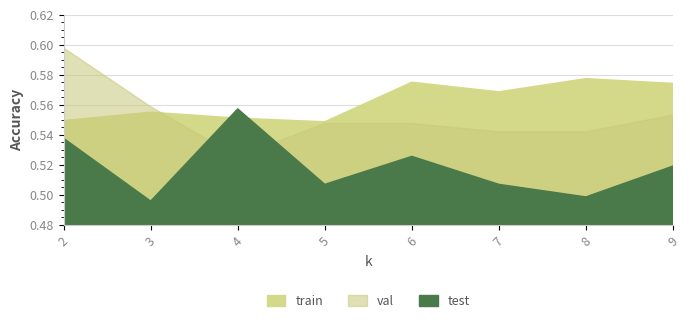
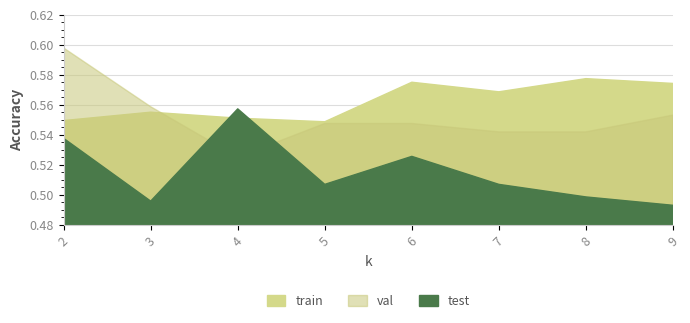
test, 9: 0.519 -> 0.493
